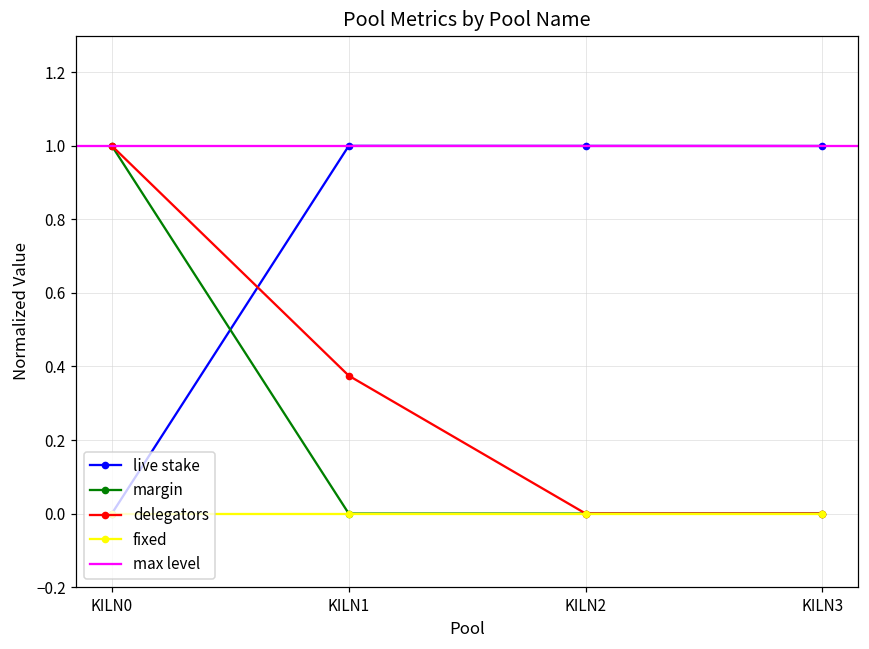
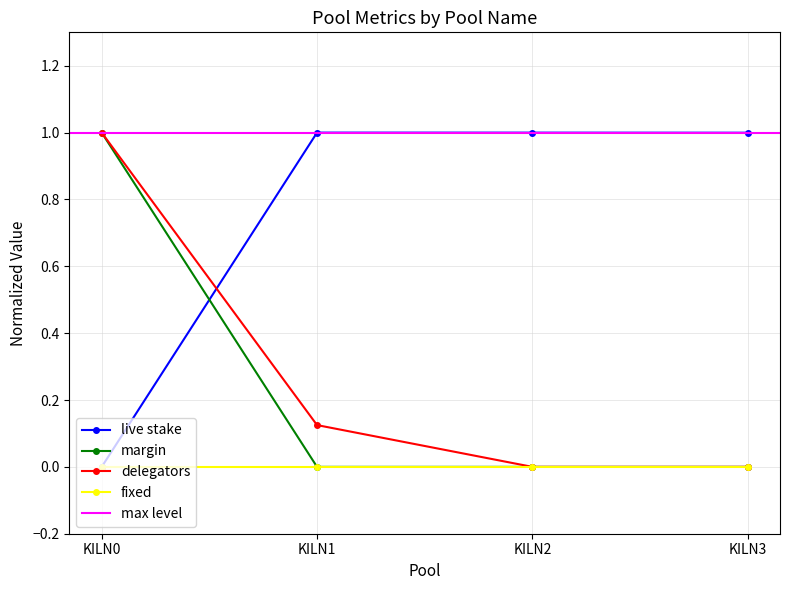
delegators, KILN1: 0.38 -> 0.13
